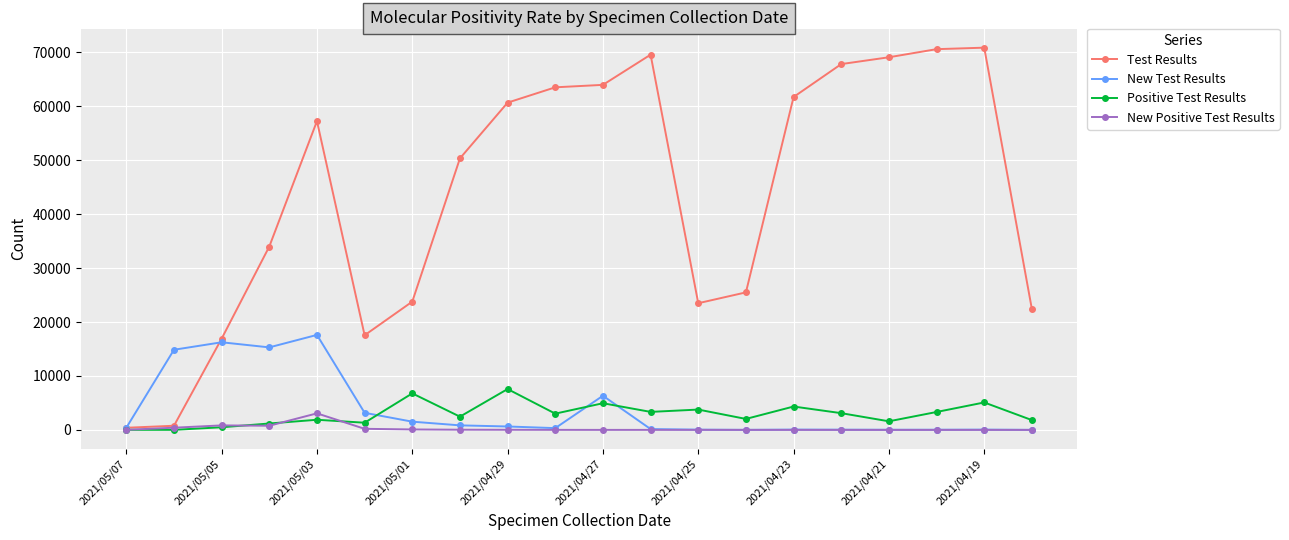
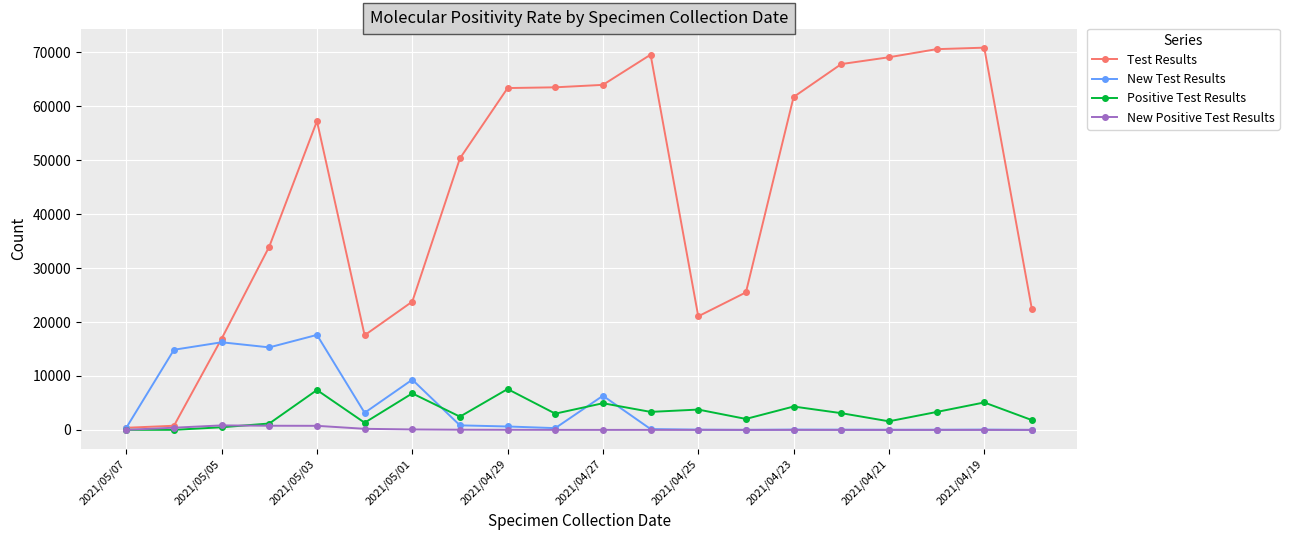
Positive Test Results, 2021/05/03: 2000 -> 7000
New Positive Test Results, 2021/05/03: 3000 -> 1000
New Test Results, 2021/05/01: 2000 -> 9000
Test Results, 2021/04/29: 61000 -> 63000
Test Results, 2021/04/25: 23000 -> 21000
